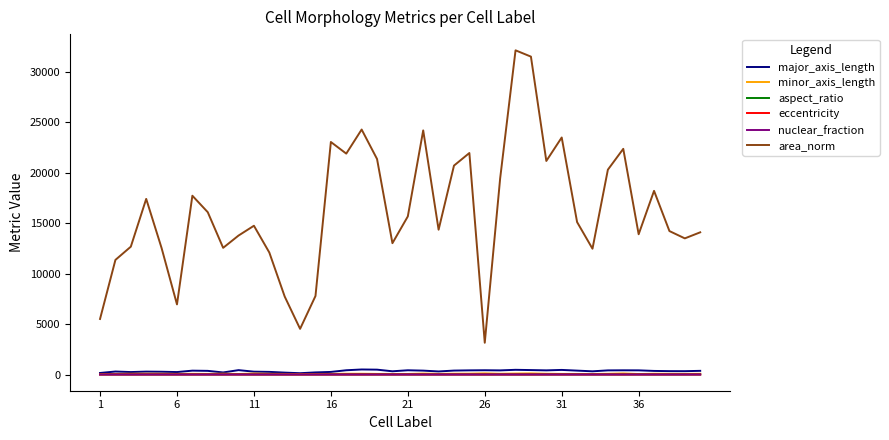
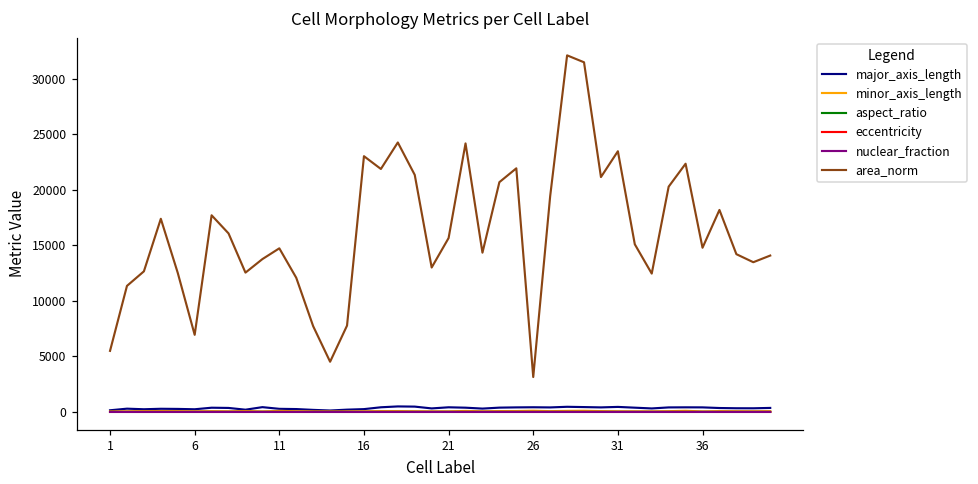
area_norm, 36: 13900 -> 14800
